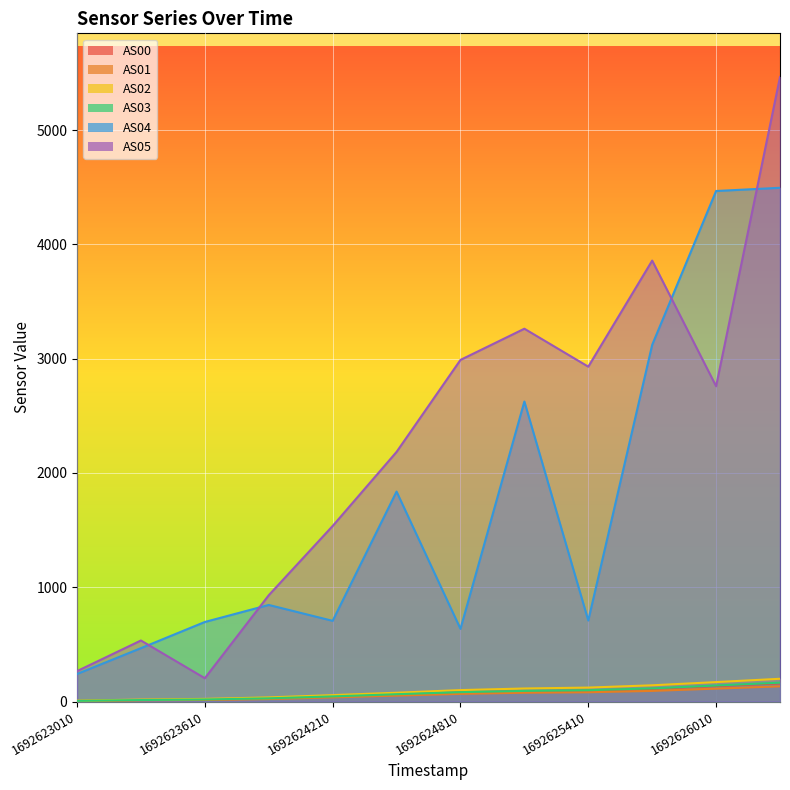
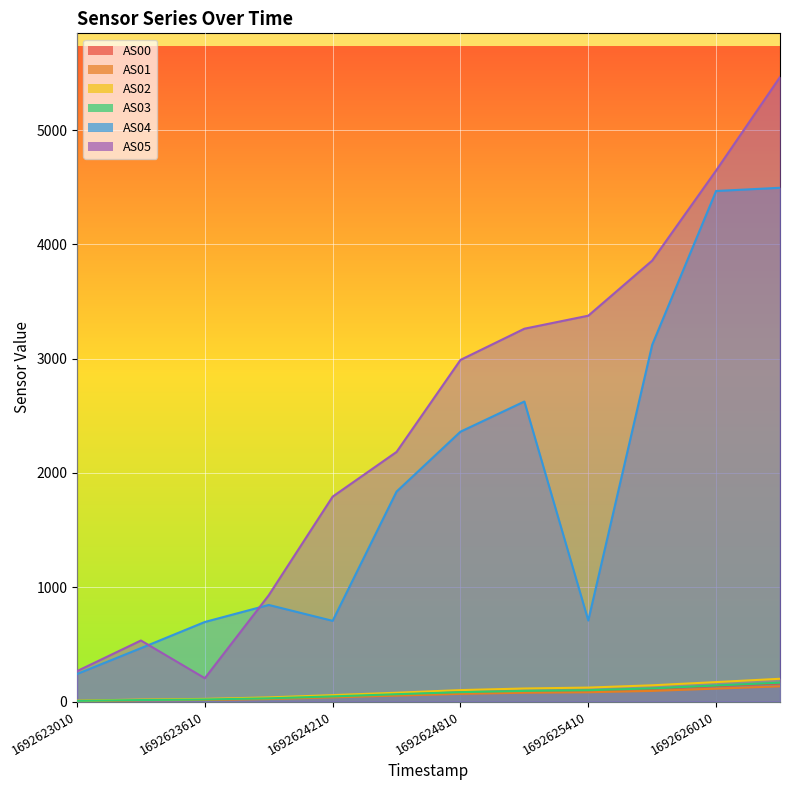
AS05, 1692624210: 1540 -> 1790
AS04, 1692624810: 640 -> 2360
AS05, 1692625410: 2930 -> 3380
AS05, 1692626010: 2760 -> 4650
